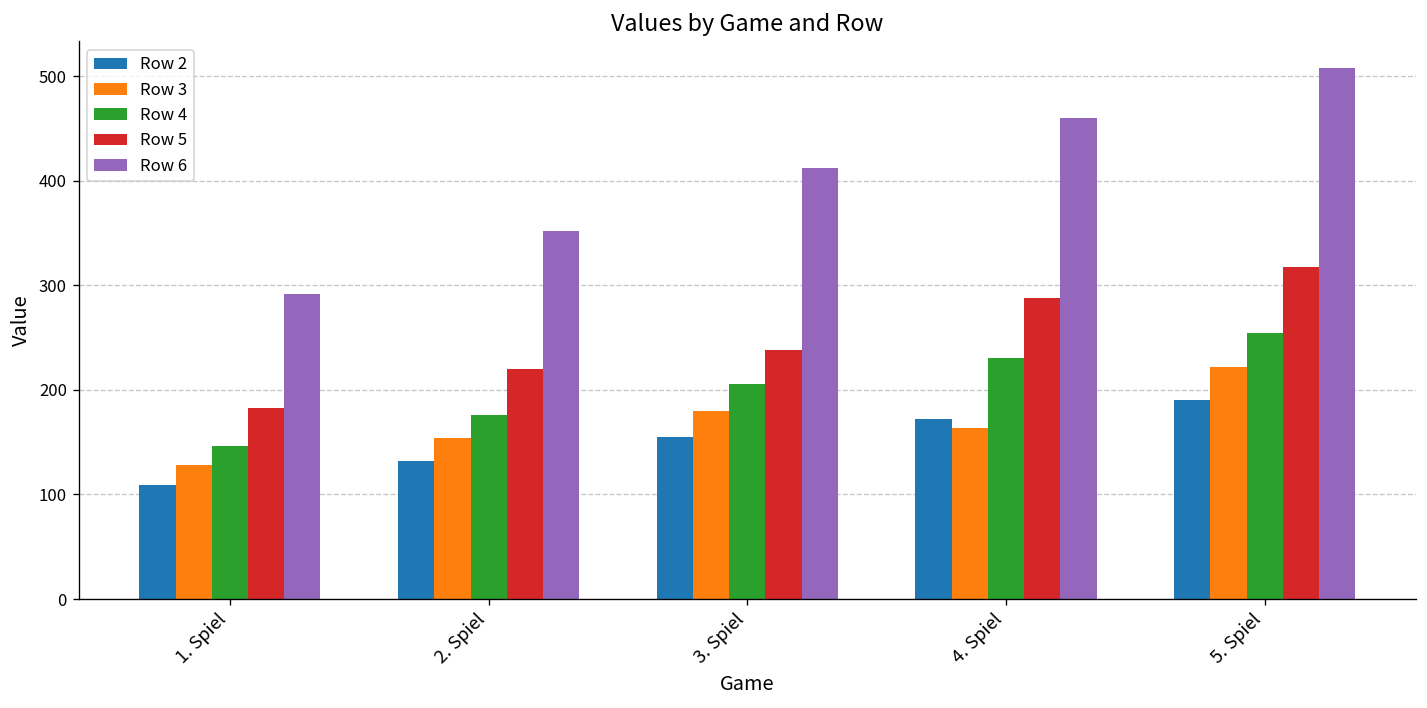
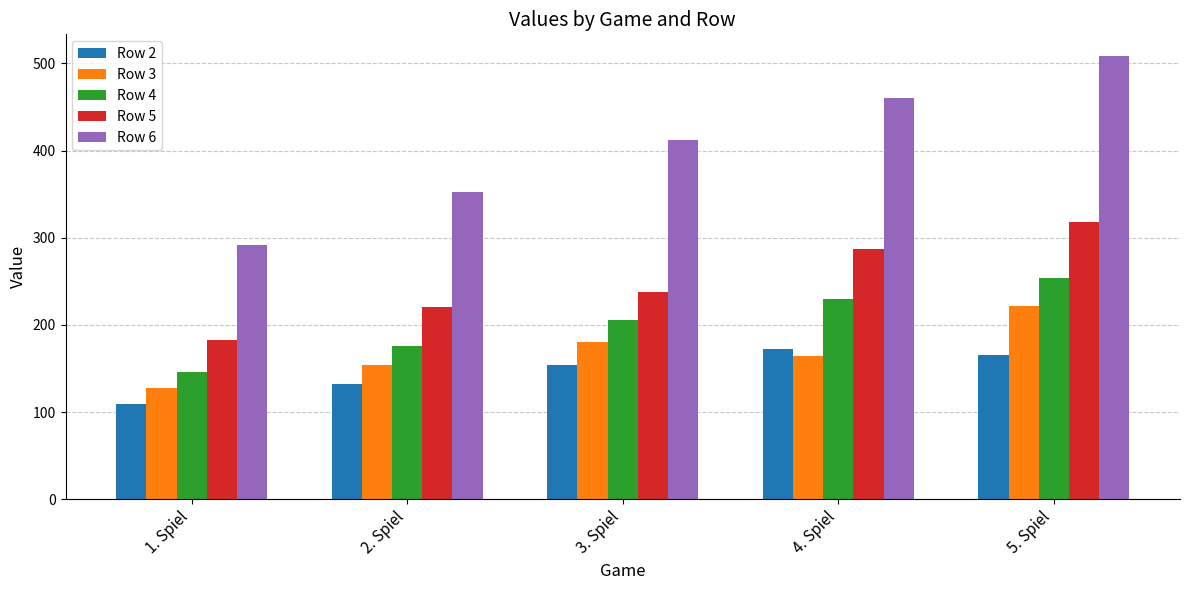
Row 2, 5. Spiel: 190 -> 170
